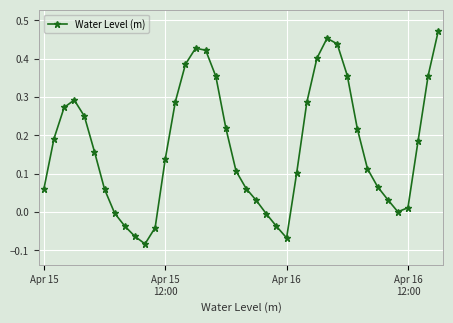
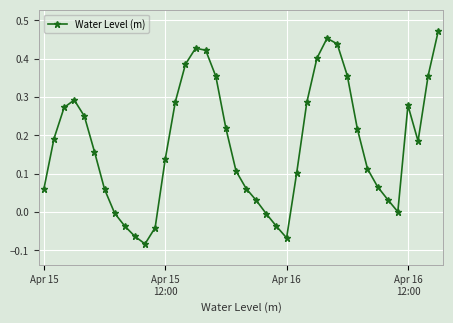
Apr 16 12:00: 0.01 -> 0.28
